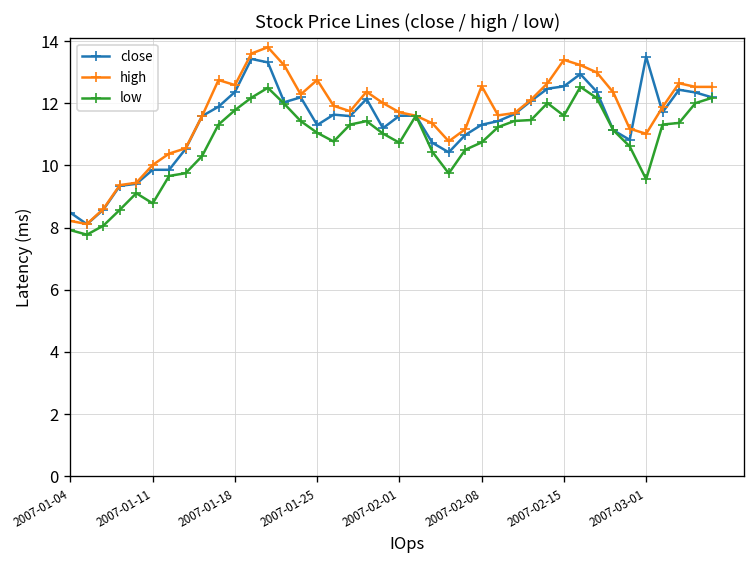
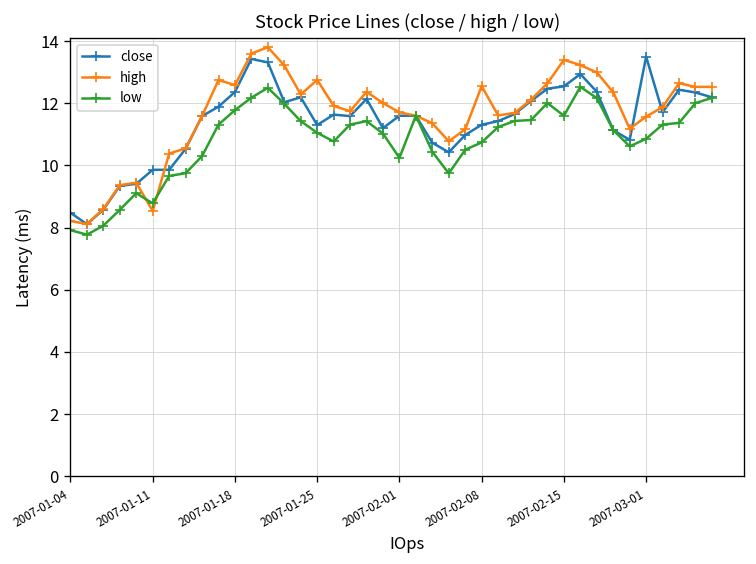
high, 2007-01-11: 10.0 -> 8.5
low, 2007-02-01: 10.7 -> 10.2
high, 2007-03-01: 11.0 -> 11.6
low, 2007-03-01: 9.6 -> 10.9
